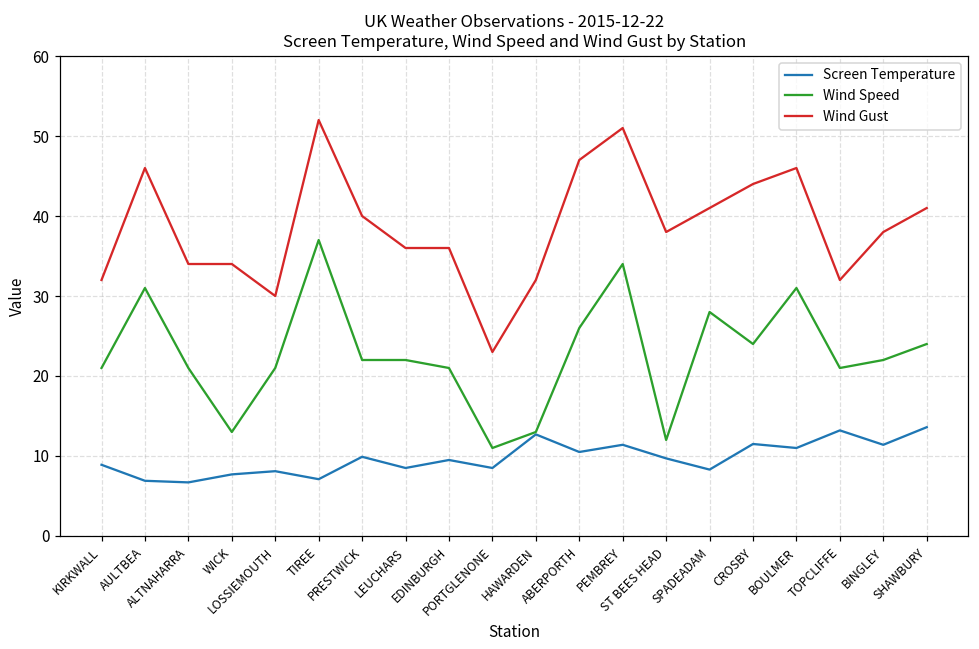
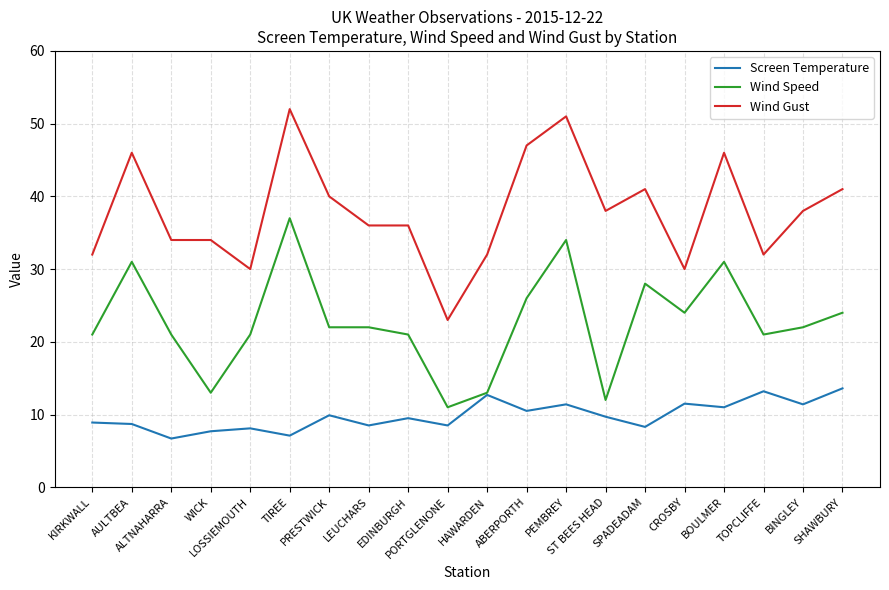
Screen Temperature, AULTBEA: 7 -> 9
Wind Gust, CROSBY: 44 -> 30
